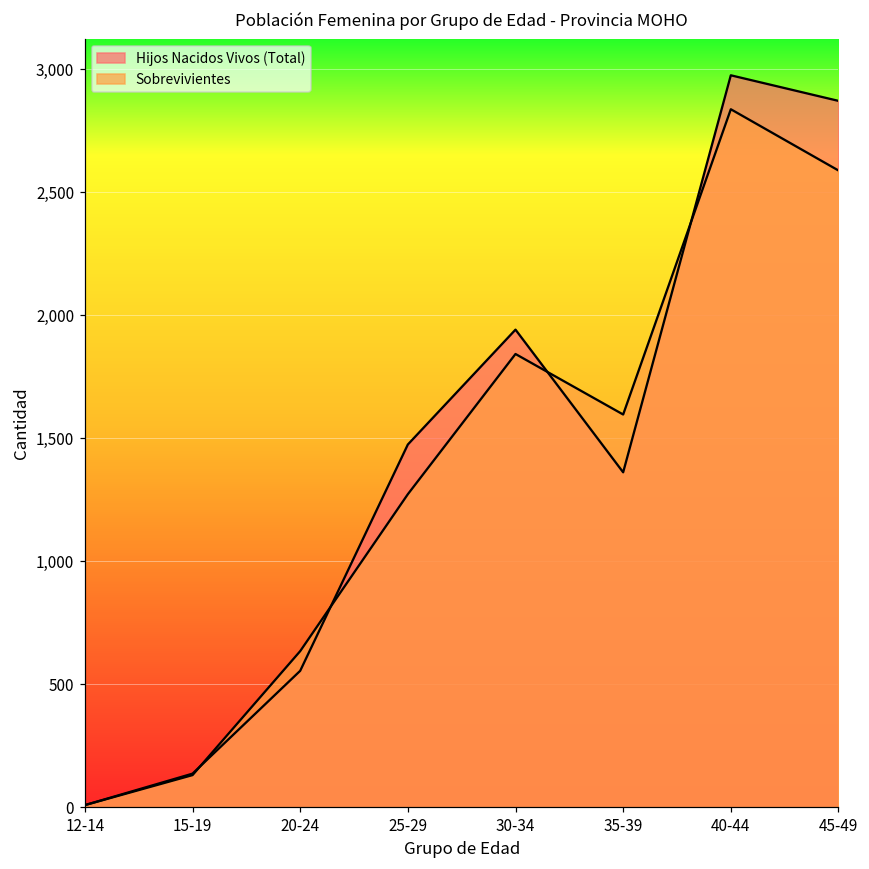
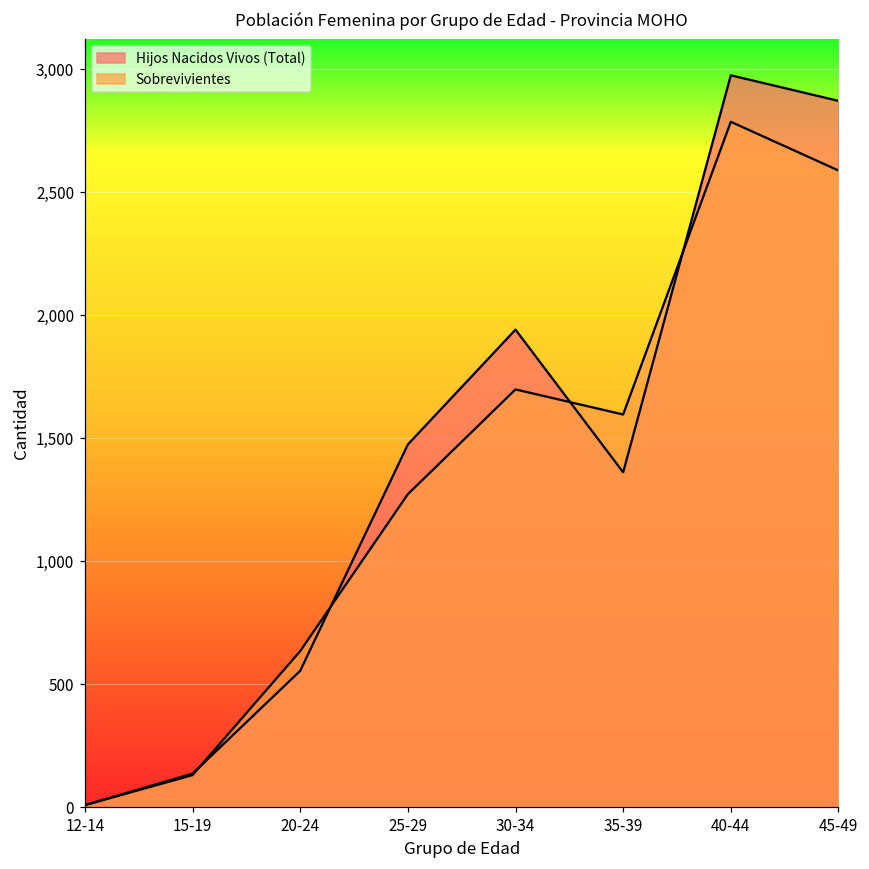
Sobrevivientes, 30-34: 1,840 -> 1,700
Sobrevivientes, 40-44: 2,840 -> 2,790
